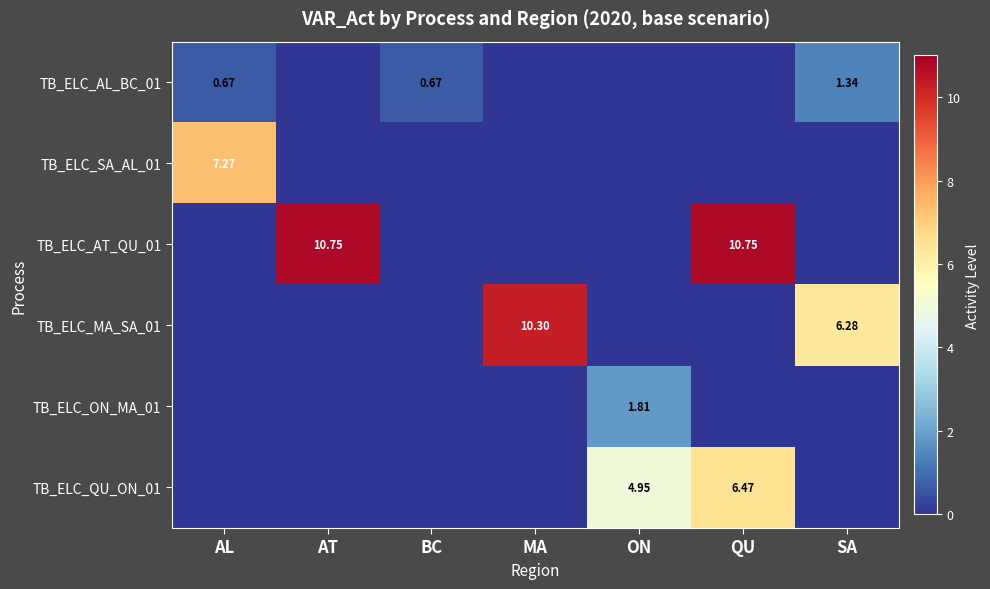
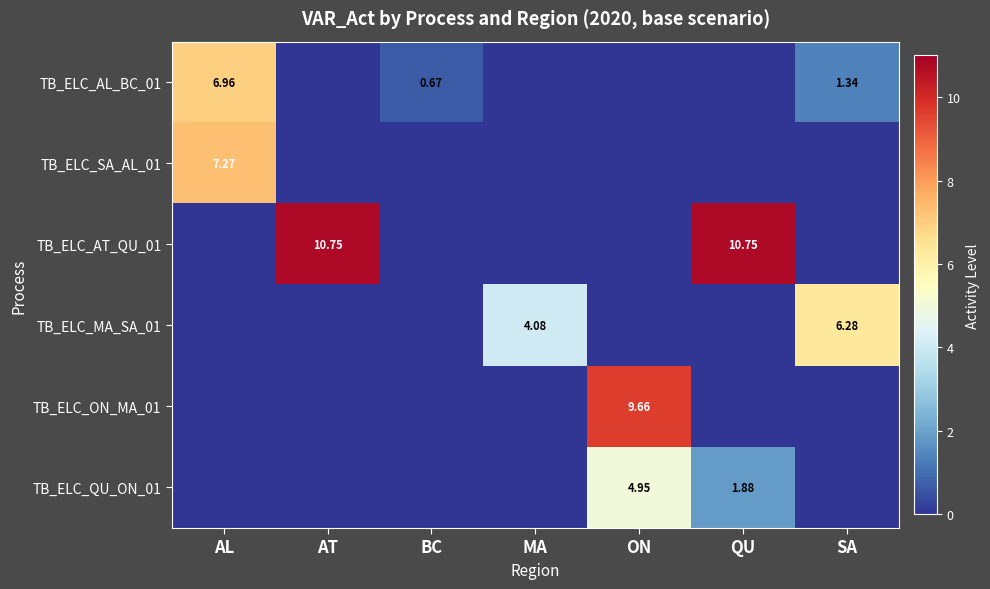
TB_ELC_AL_BC_01, AL: 0.67 -> 6.96
TB_ELC_MA_SA_01, MA: 10.30 -> 4.08
TB_ELC_ON_MA_01, ON: 1.81 -> 9.66
TB_ELC_QU_ON_01, QU: 6.47 -> 1.88
